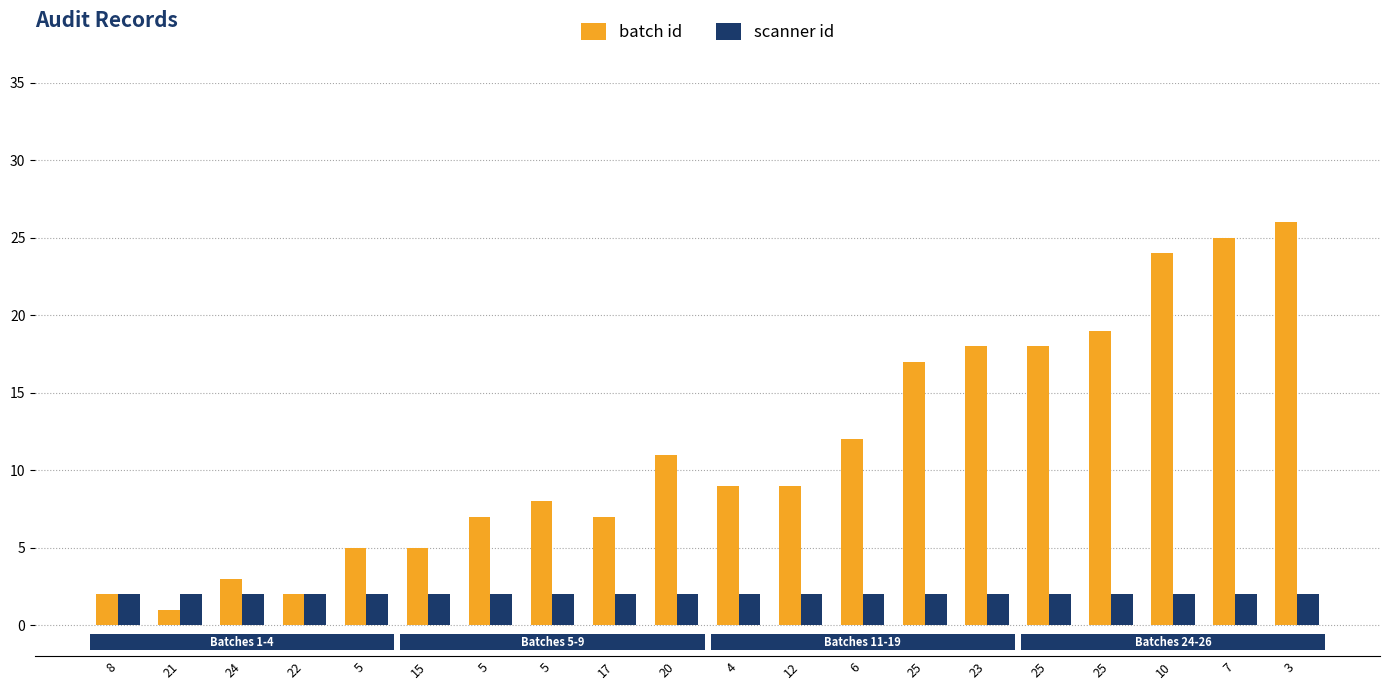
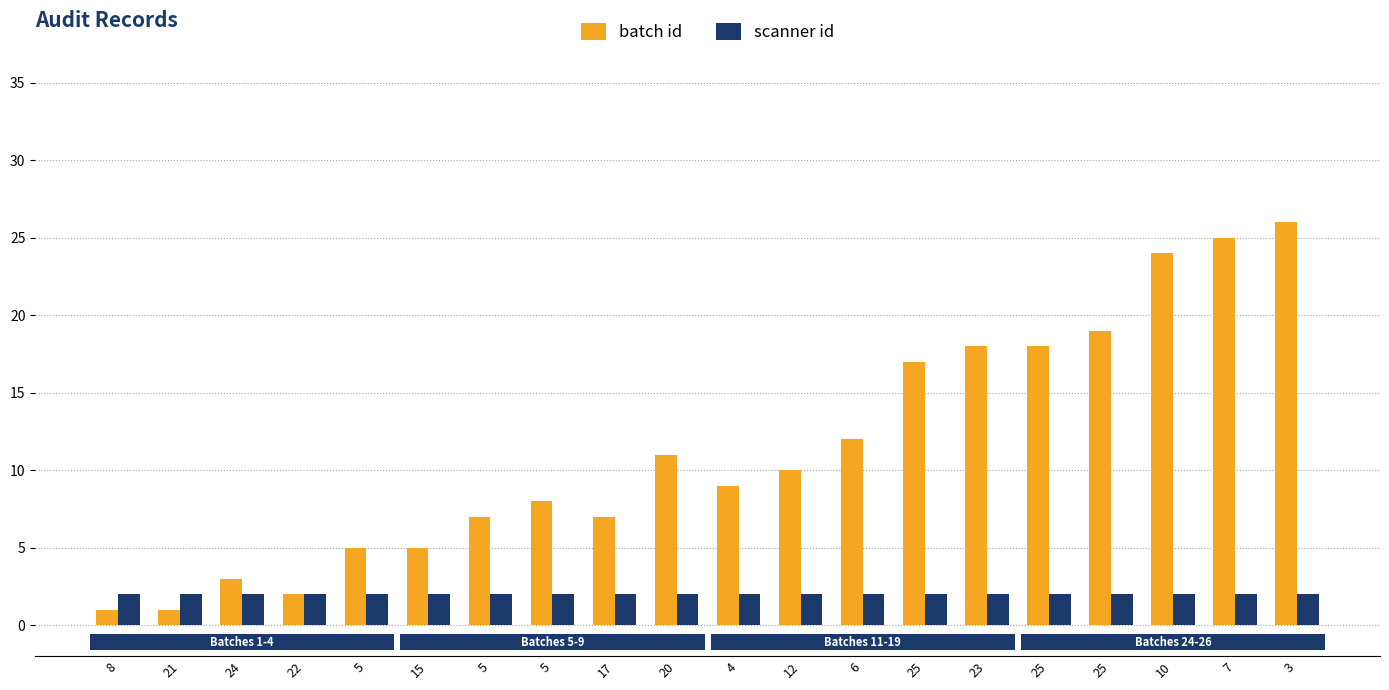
batch id, 8: 2 -> 1
batch id, 12: 9 -> 10
